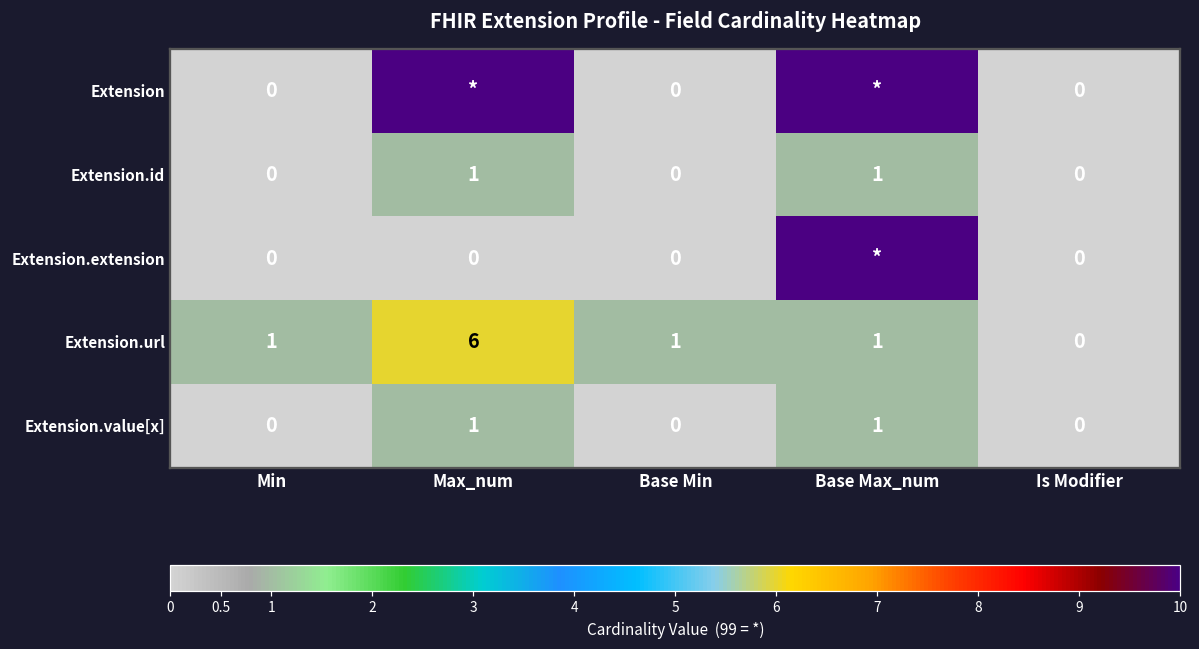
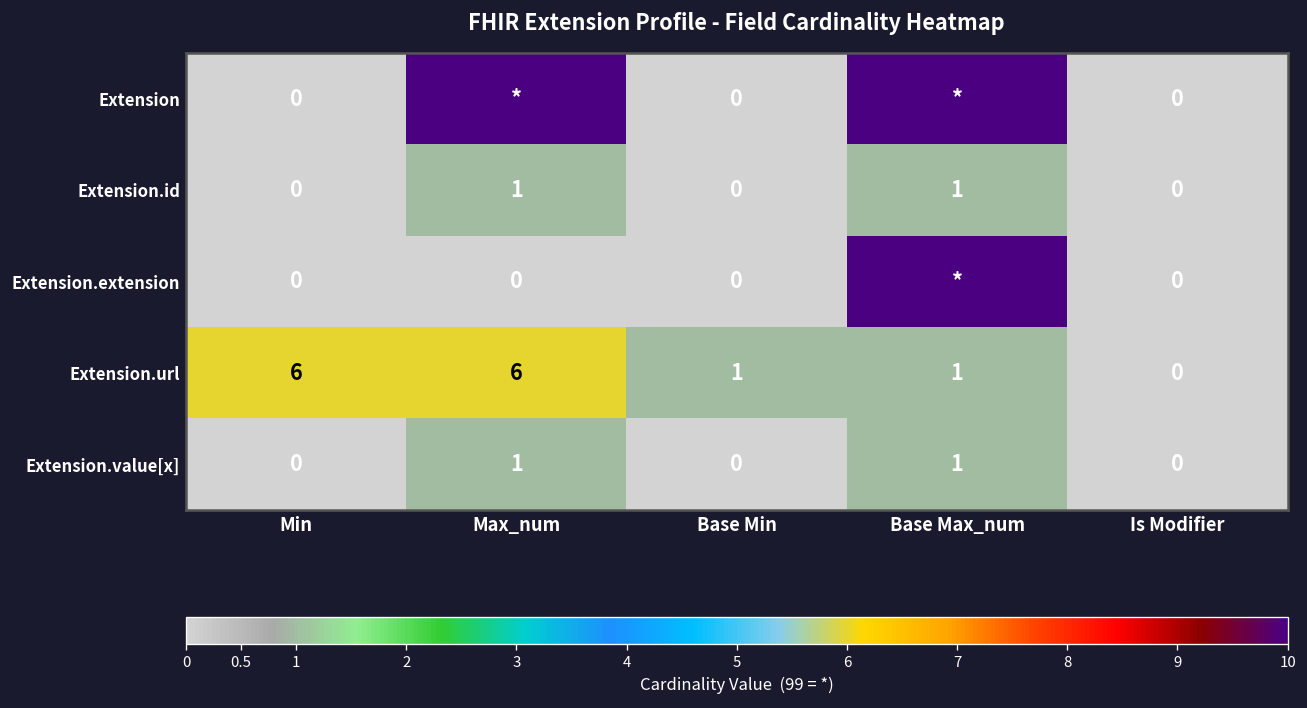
Extension.url, Min: 1 -> 6
